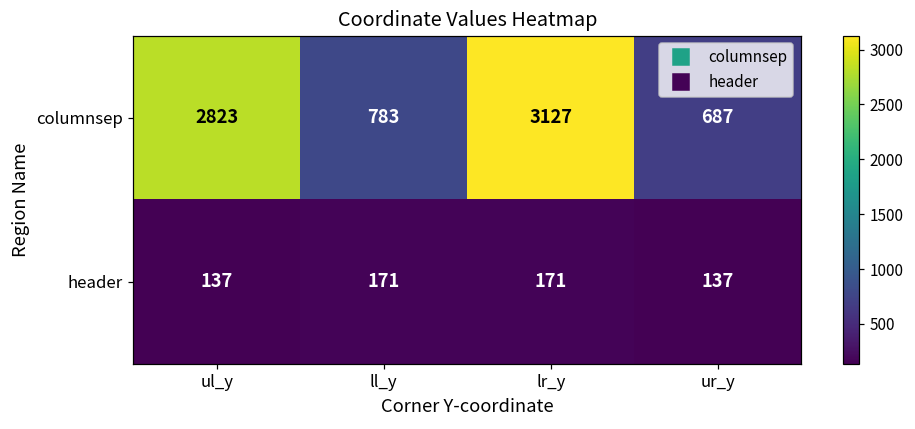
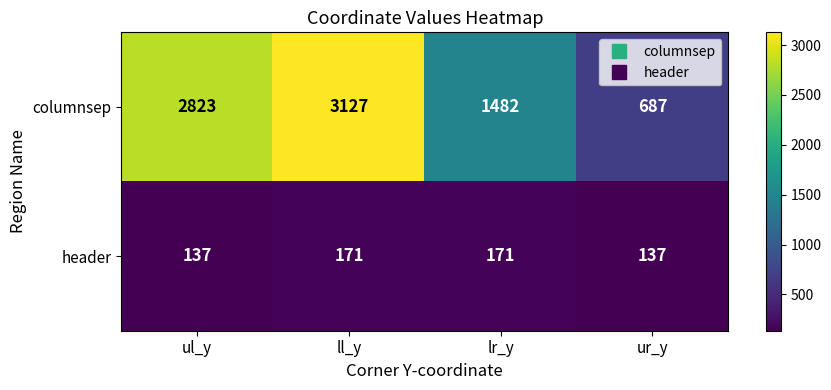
columnsep, ll_y: 783 -> 3127
columnsep, lr_y: 3127 -> 1482
